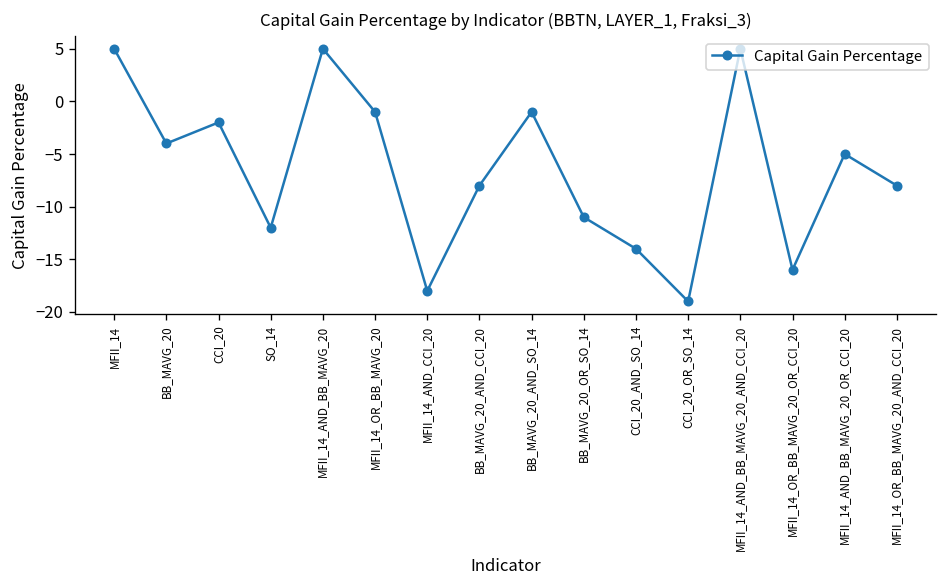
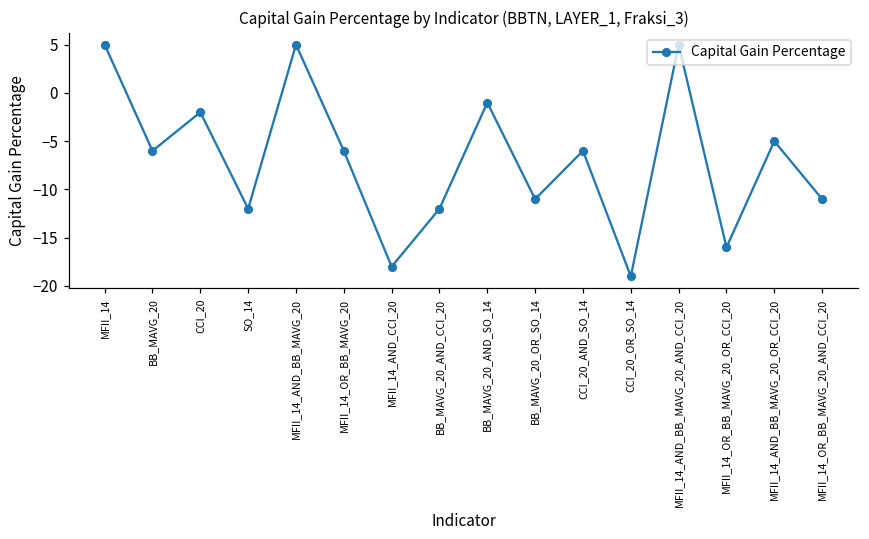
BB_MAVG_20: -4 -> -6
MFII_14_OR_BB_MAVG_20: -1 -> -6
BB_MAVG_20_AND_CCI_20: -8 -> -12
CCI_20_AND_SO_14: -14 -> -6
MFII_14_OR_BB_MAVG_20_AND_CCI_20: -8 -> -11
